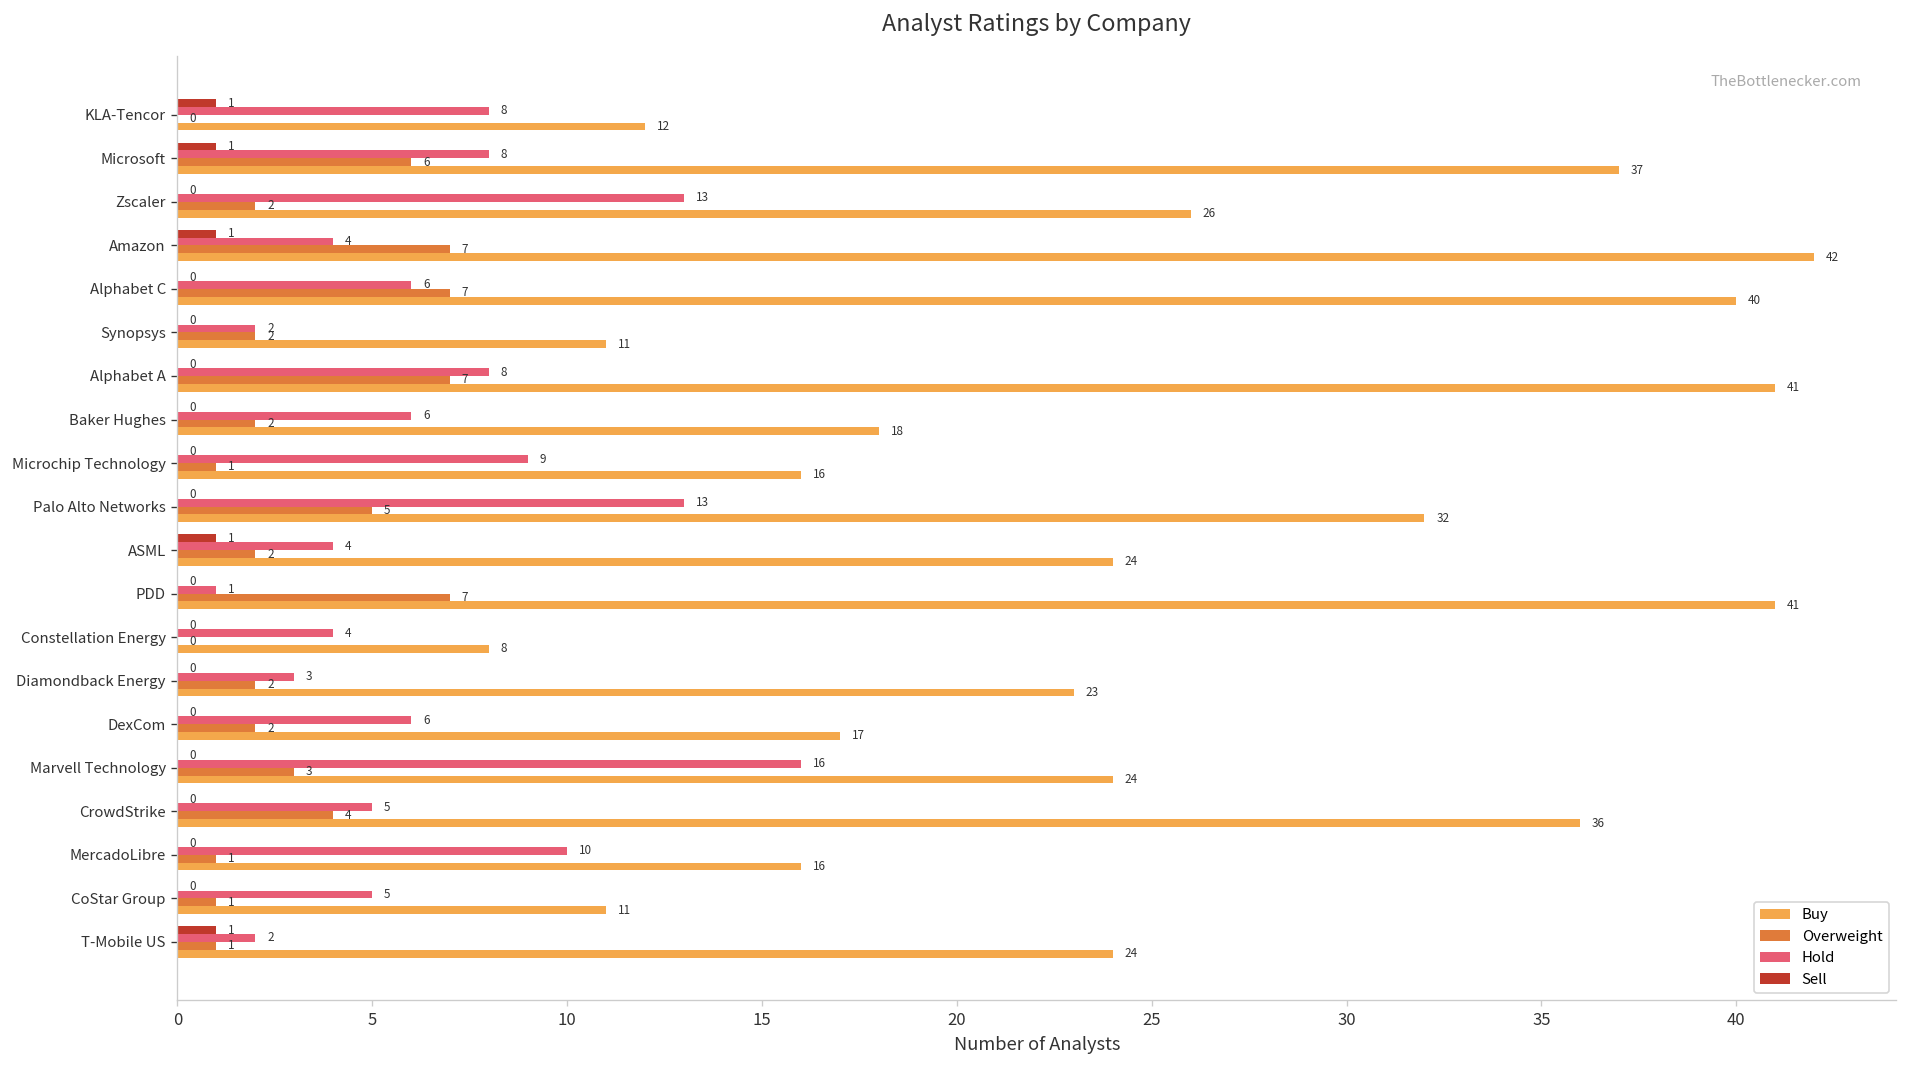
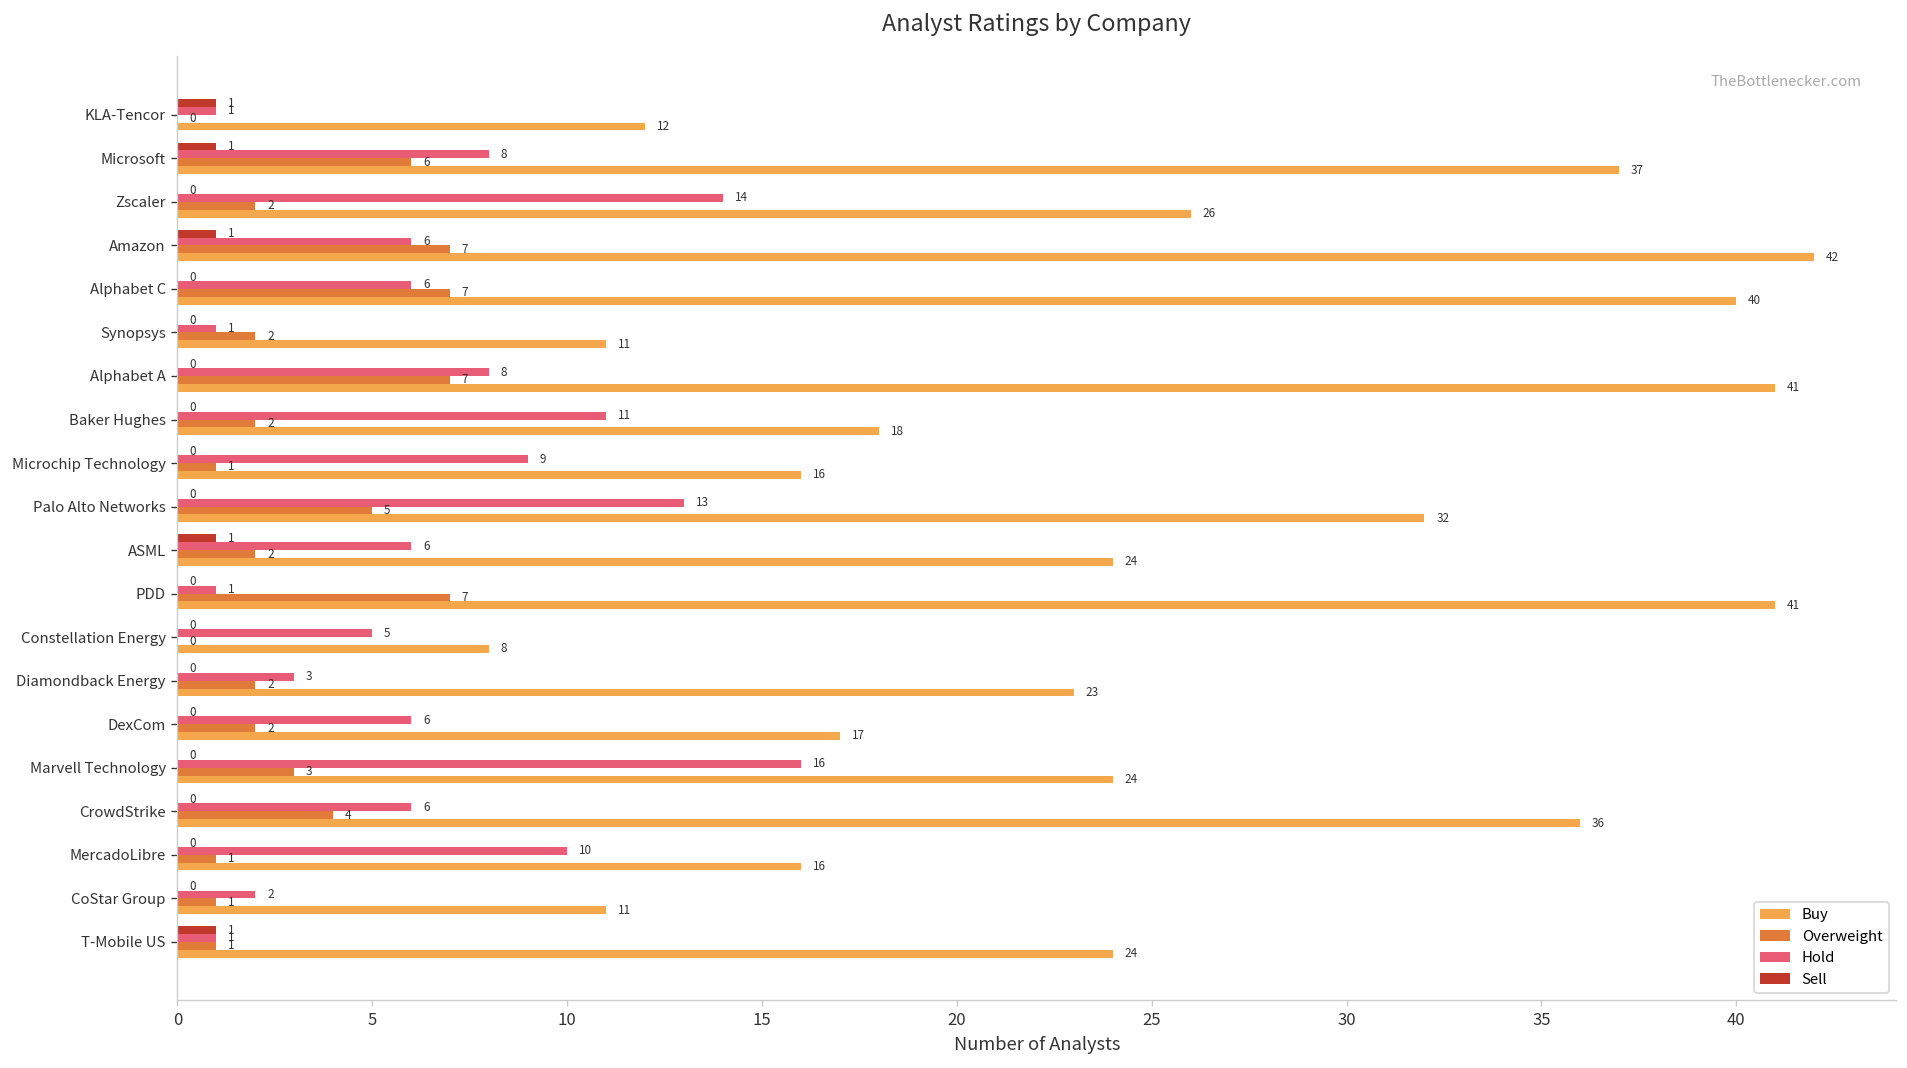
Hold, KLA-Tencor: 8 -> 1
Hold, Zscaler: 13 -> 14
Hold, Amazon: 4 -> 6
Hold, Synopsys: 2 -> 1
Hold, Baker Hughes: 6 -> 11
Hold, ASML: 4 -> 6
Hold, Constellation Energy: 4 -> 5
Hold, CrowdStrike: 5 -> 6
Hold, CoStar Group: 5 -> 2
Hold, T-Mobile US: 2 -> 1
